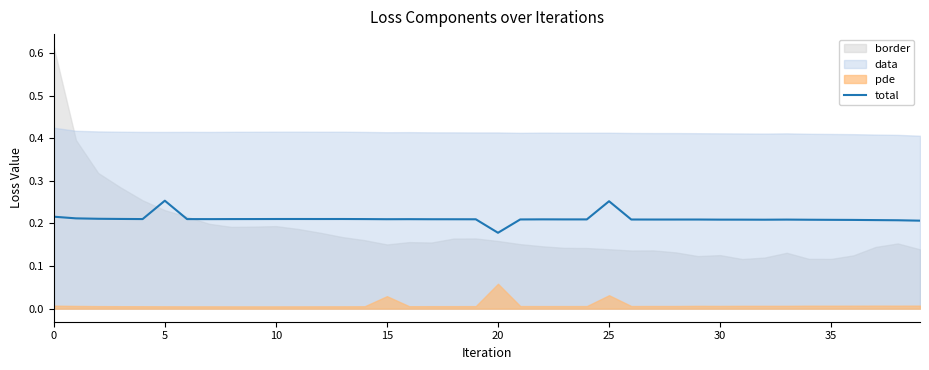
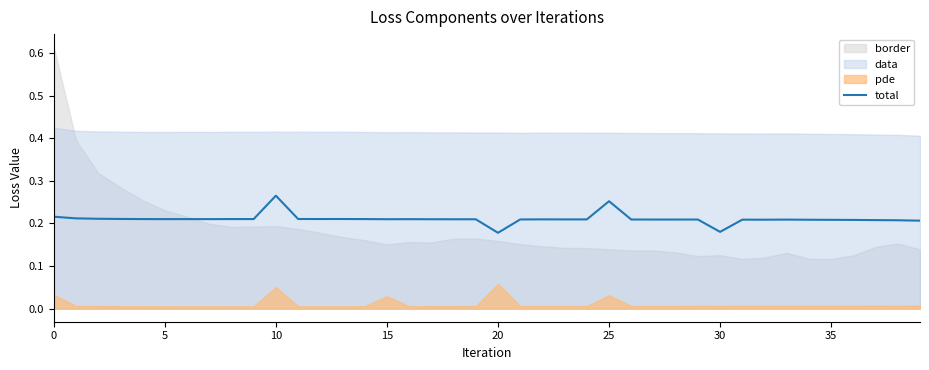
pde, 0: 0.01 -> 0.03
total, 5: 0.25 -> 0.21
total, 10: 0.21 -> 0.27
pde, 10: 0.01 -> 0.05
total, 30: 0.21 -> 0.18
